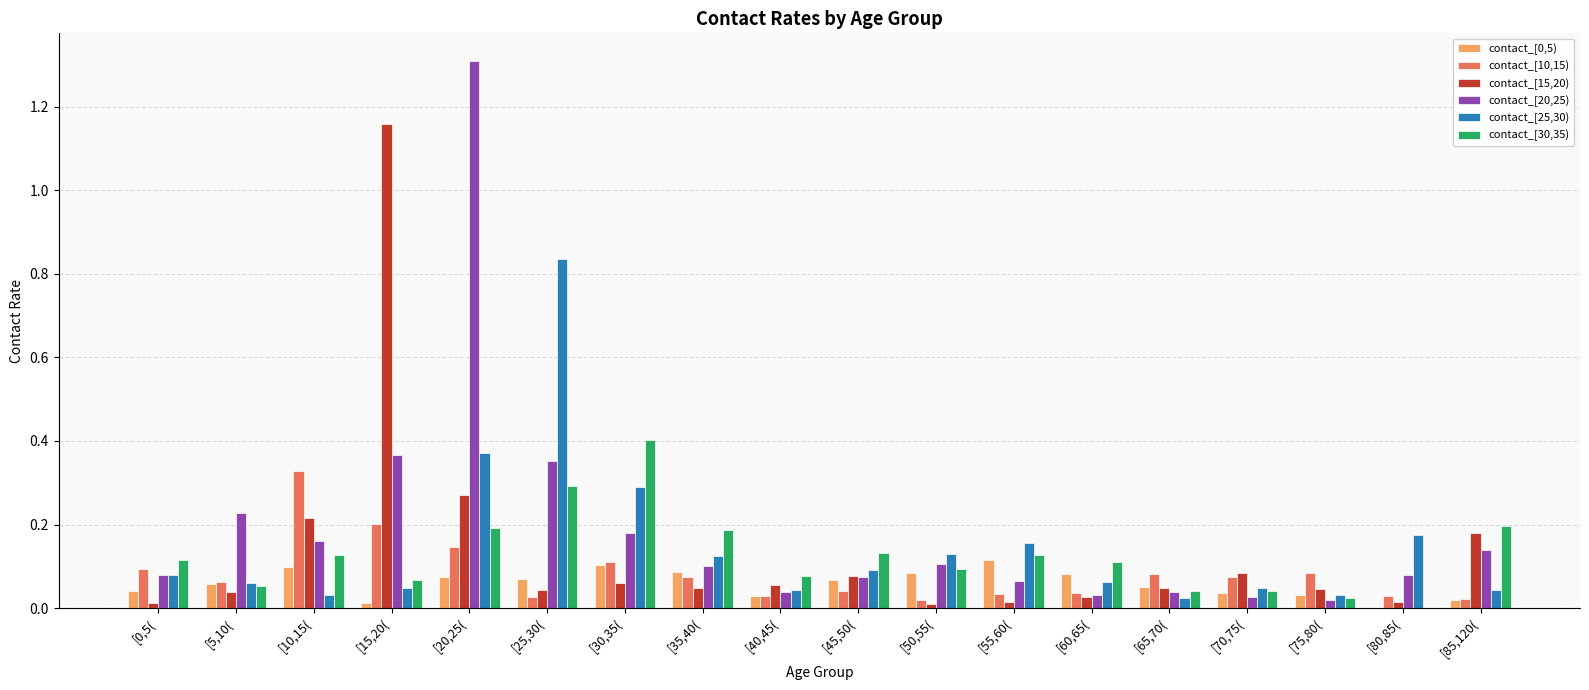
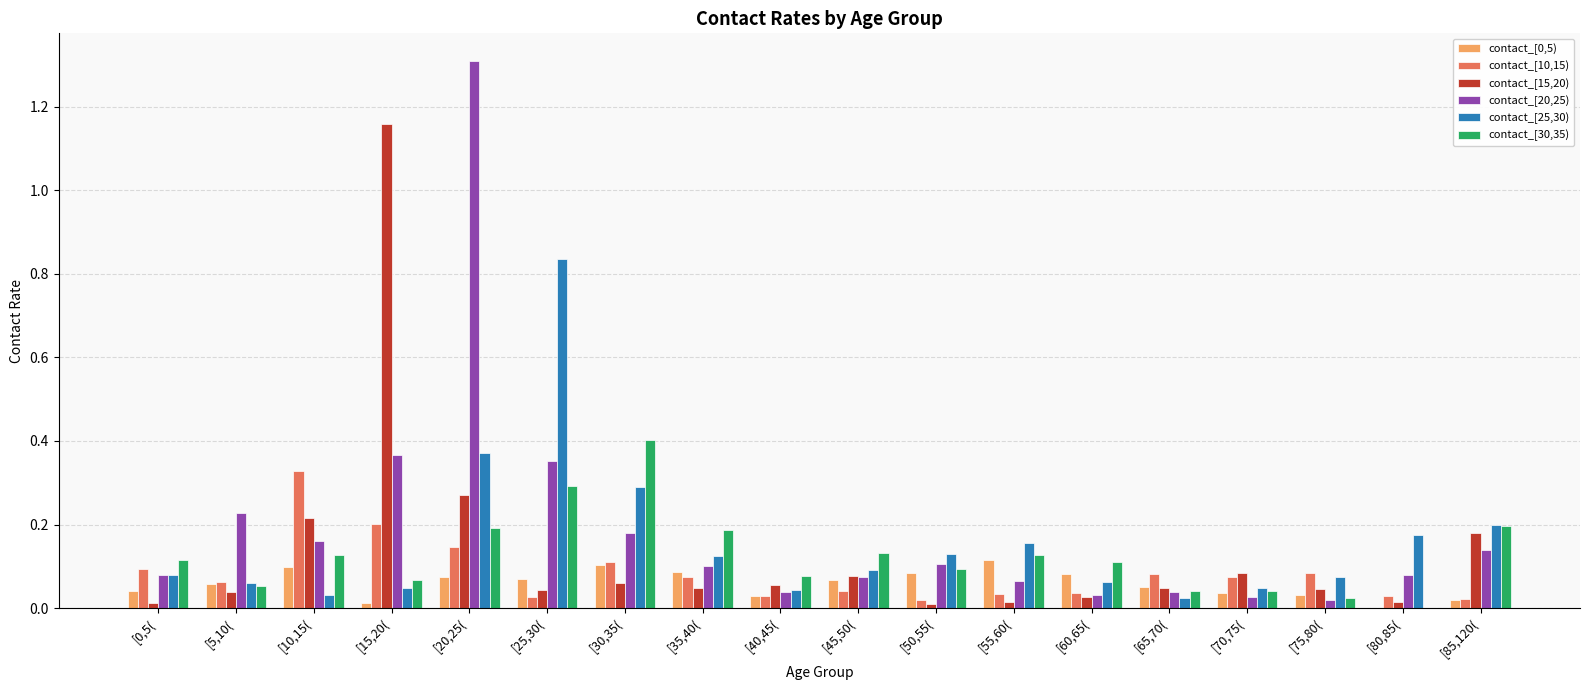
contact_[25,30), [75,80(: 0.03 -> 0.07
contact_[25,30), [85,120(: 0.04 -> 0.20
